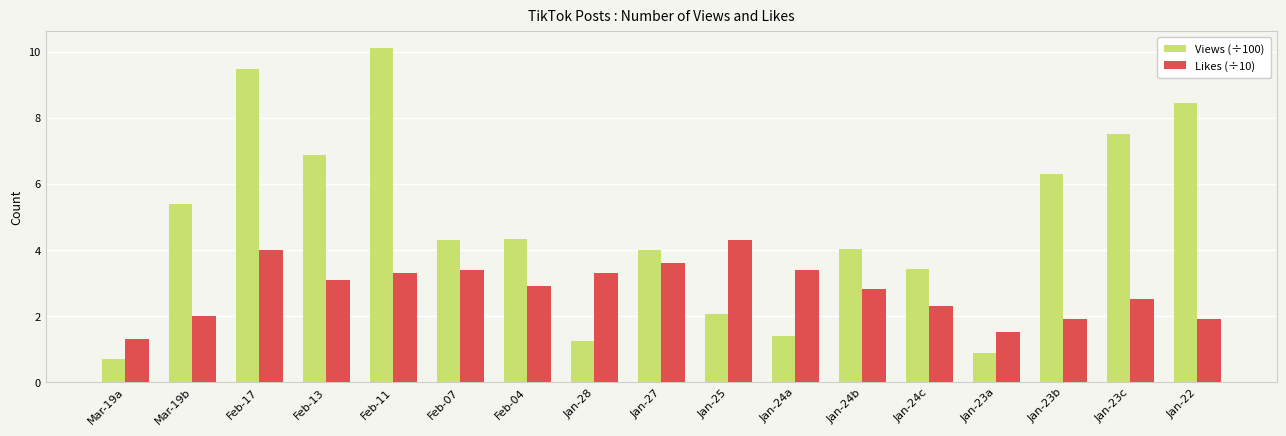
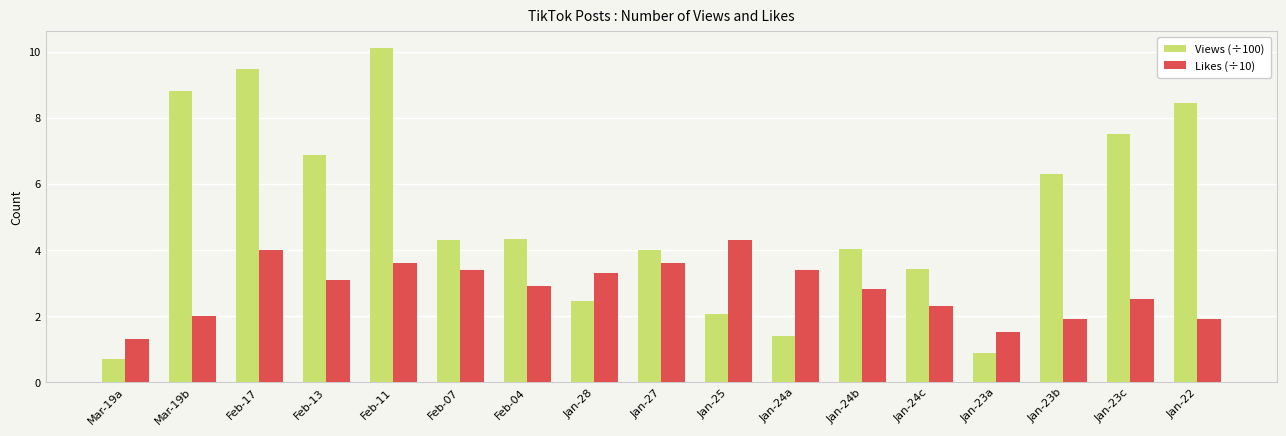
Views (÷100), Mar-19b: 5.4 -> 8.8
Likes (÷10), Feb-11: 3.3 -> 3.6
Views (÷100), Jan-28: 1.2 -> 2.4
